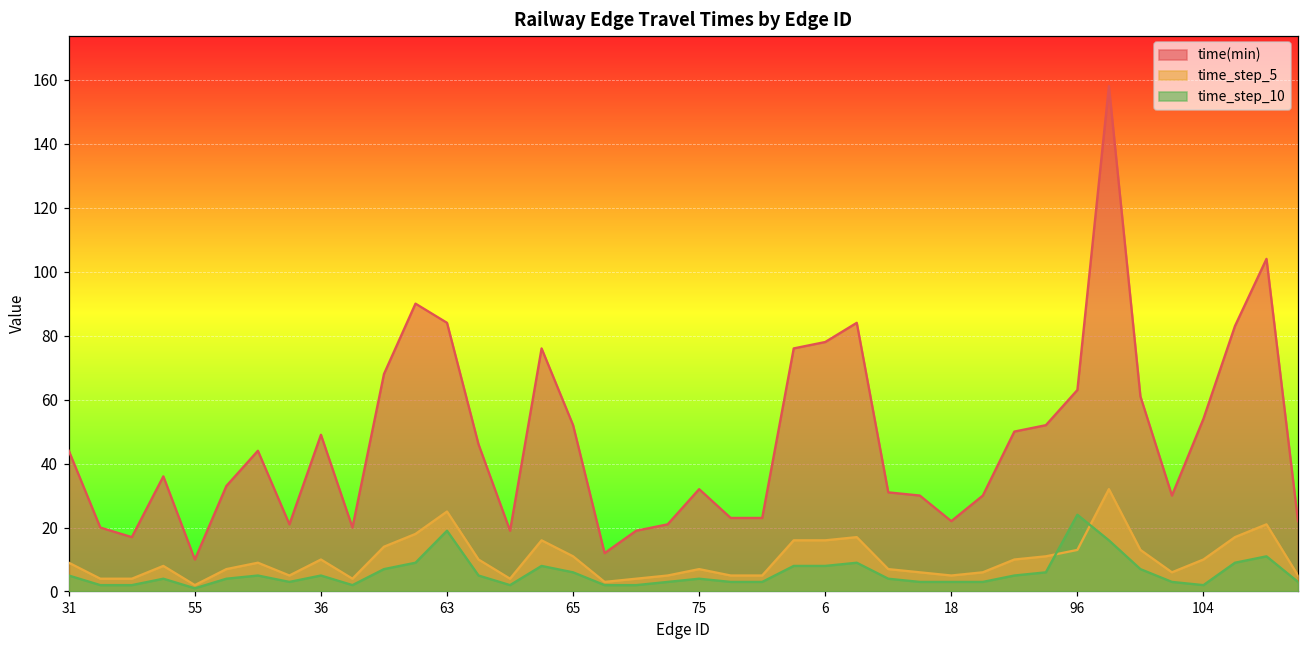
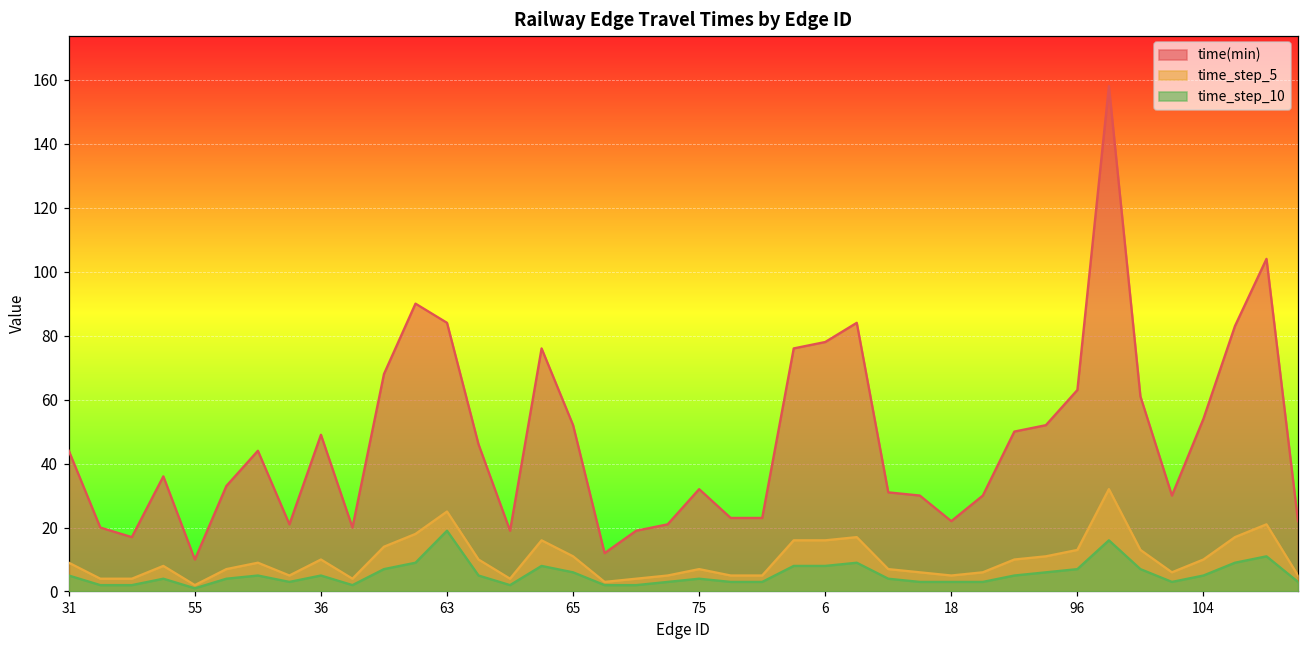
time_step_10, 96: 24 -> 7
time_step_10, 104: 2 -> 5
